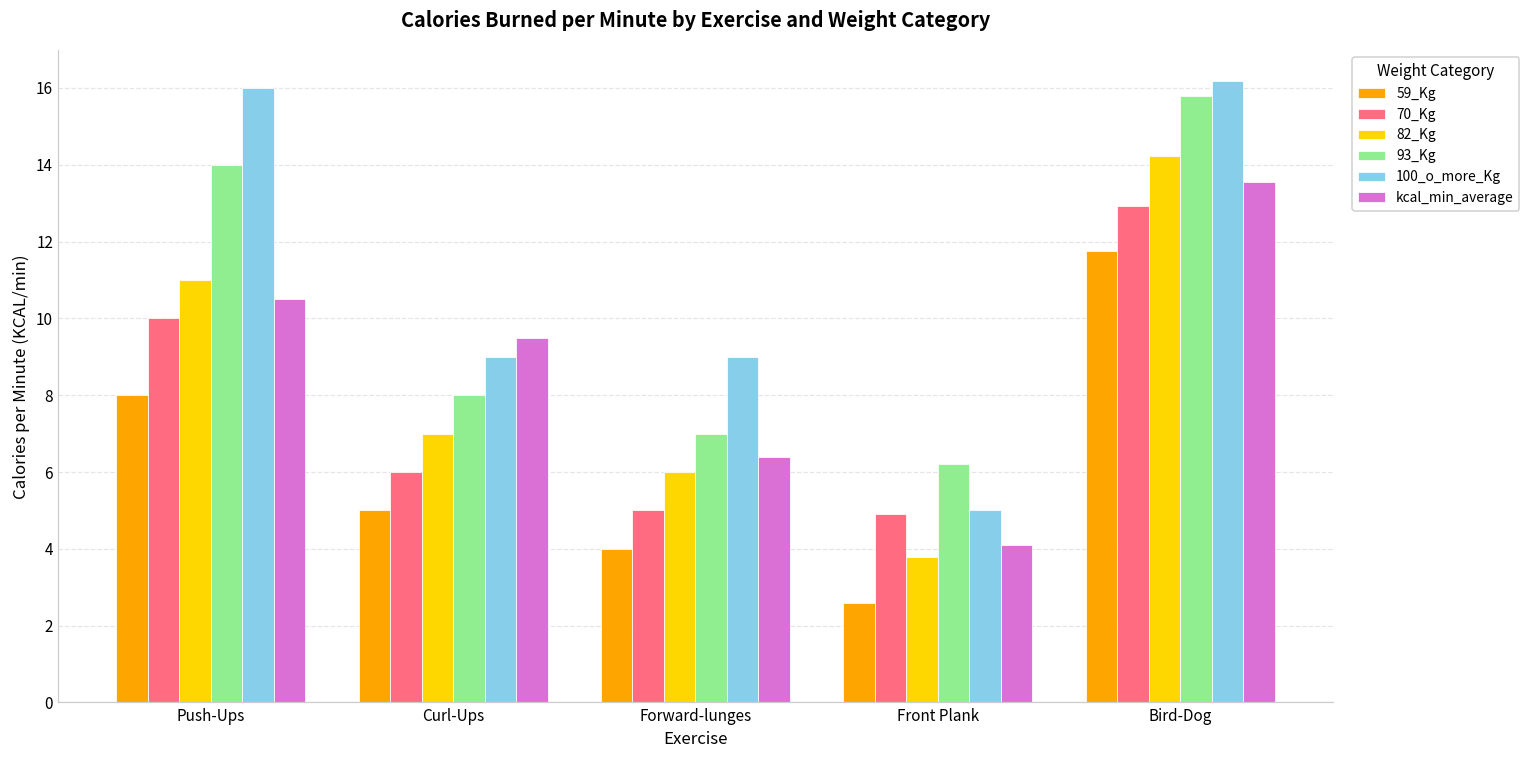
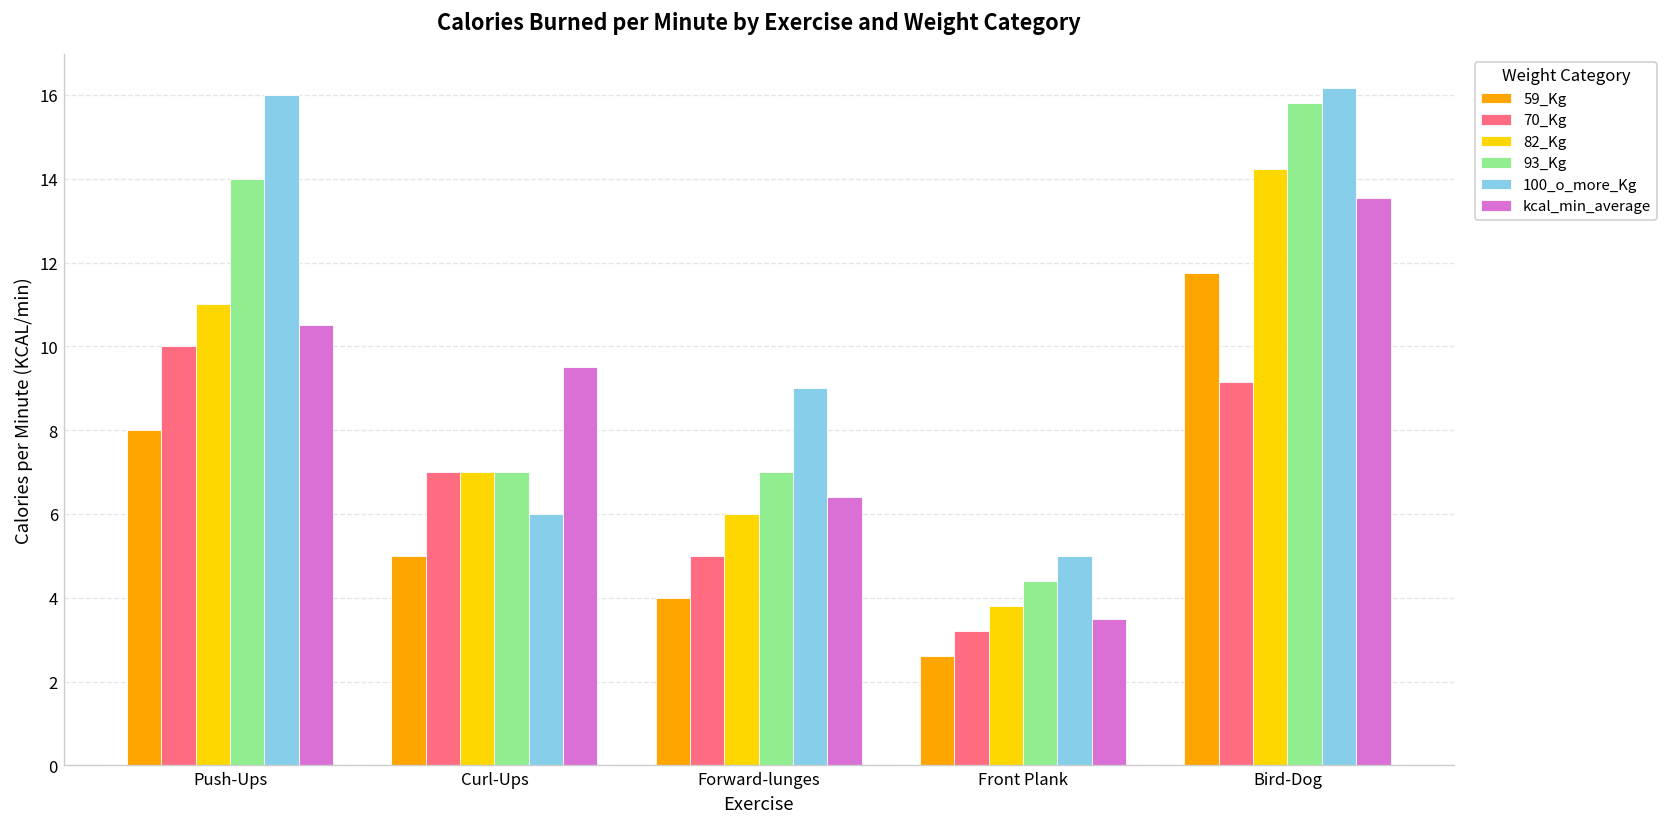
70_Kg, Curl-Ups: 6 -> 7
93_Kg, Curl-Ups: 8 -> 7
100_o_more_Kg, Curl-Ups: 9 -> 6
70_Kg, Front Plank: 4.9 -> 3.2
93_Kg, Front Plank: 6.2 -> 4.4
kcal_min_average, Front Plank: 4.1 -> 3.5
70_Kg, Bird-Dog: 12.9 -> 9.2
